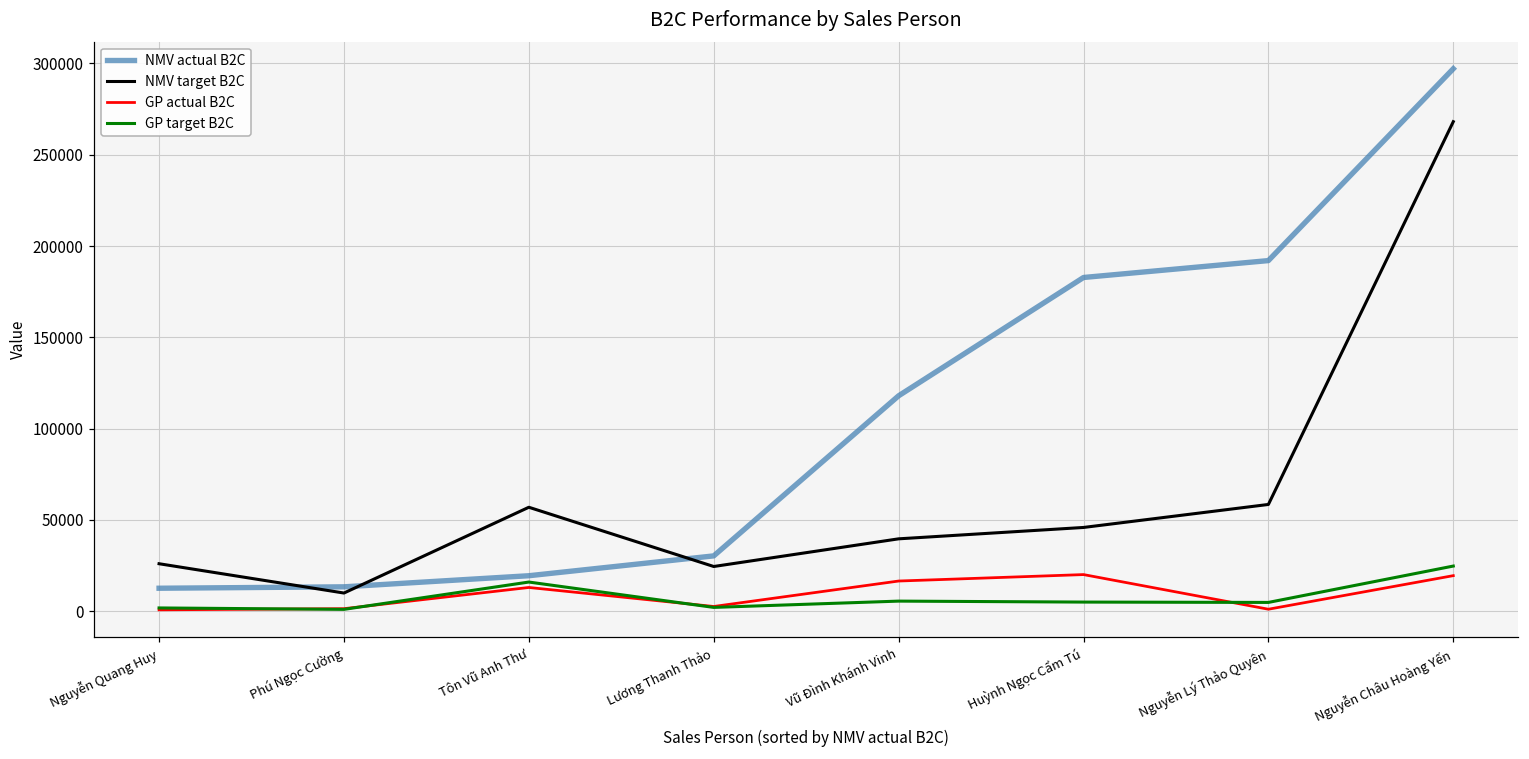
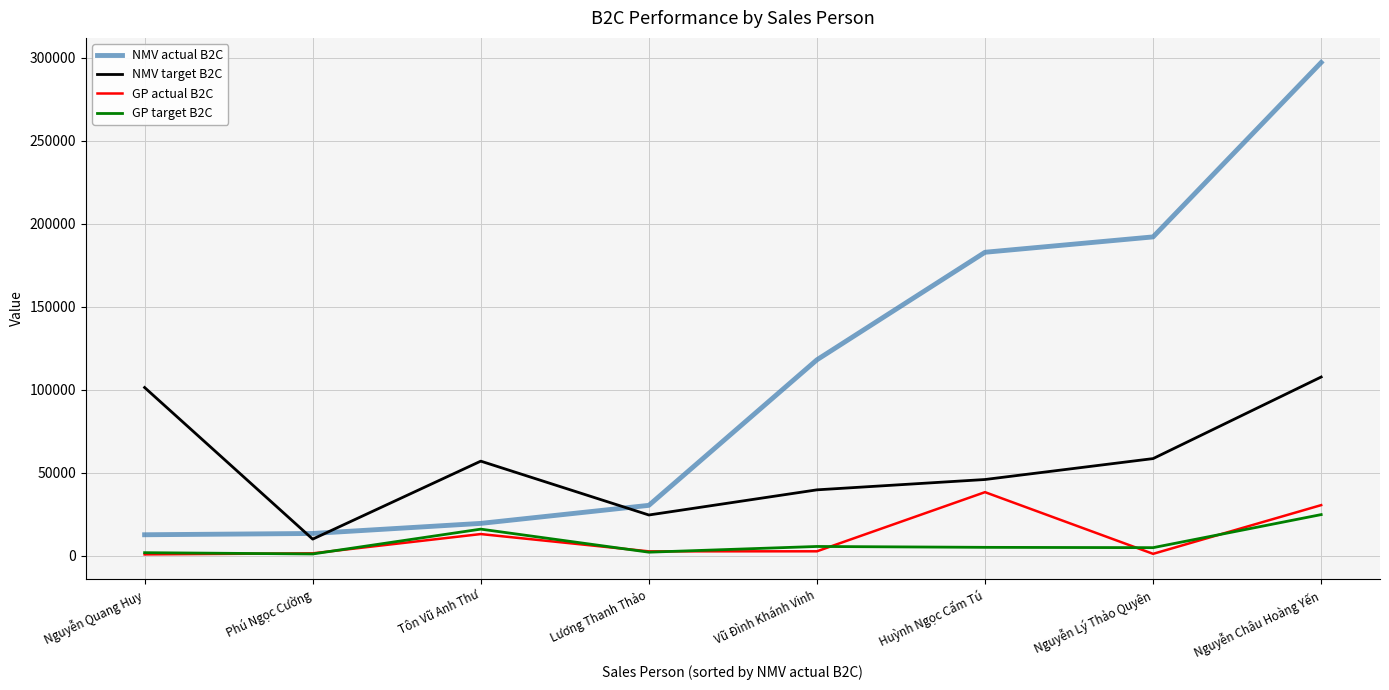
NMV target B2C, Nguyễn Quang Huy: 26000 -> 101000
GP actual B2C, Vũ Đình Khánh Vinh: 17000 -> 3000
GP actual B2C, Huỳnh Ngọc Cẩm Tú: 20000 -> 38000
NMV target B2C, Nguyễn Châu Hoàng Yến: 268000 -> 108000
GP actual B2C, Nguyễn Châu Hoàng Yến: 20000 -> 30000
